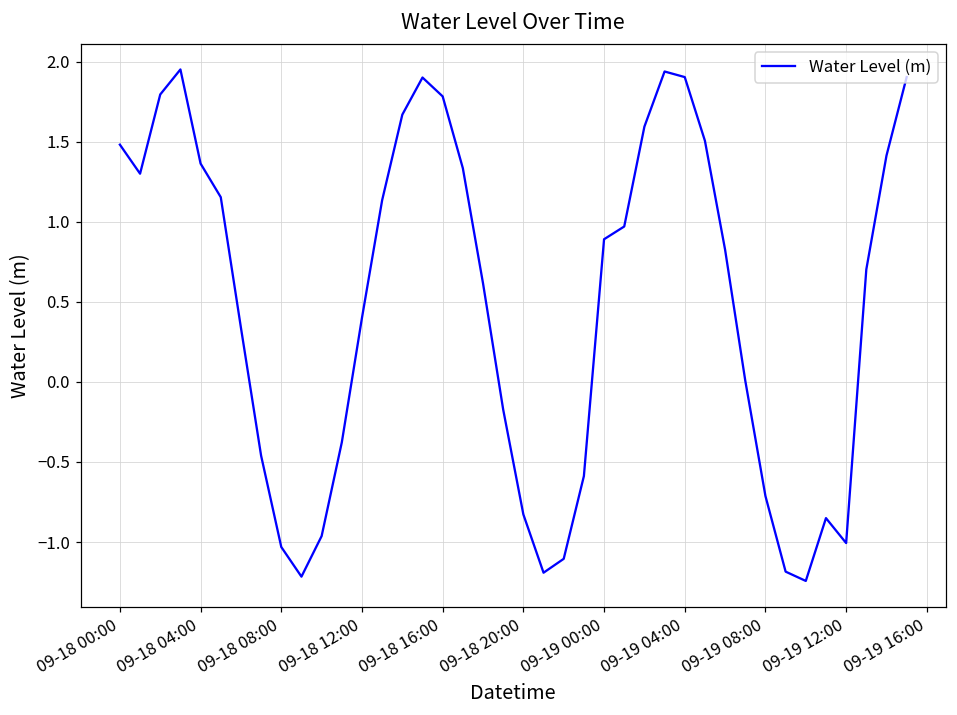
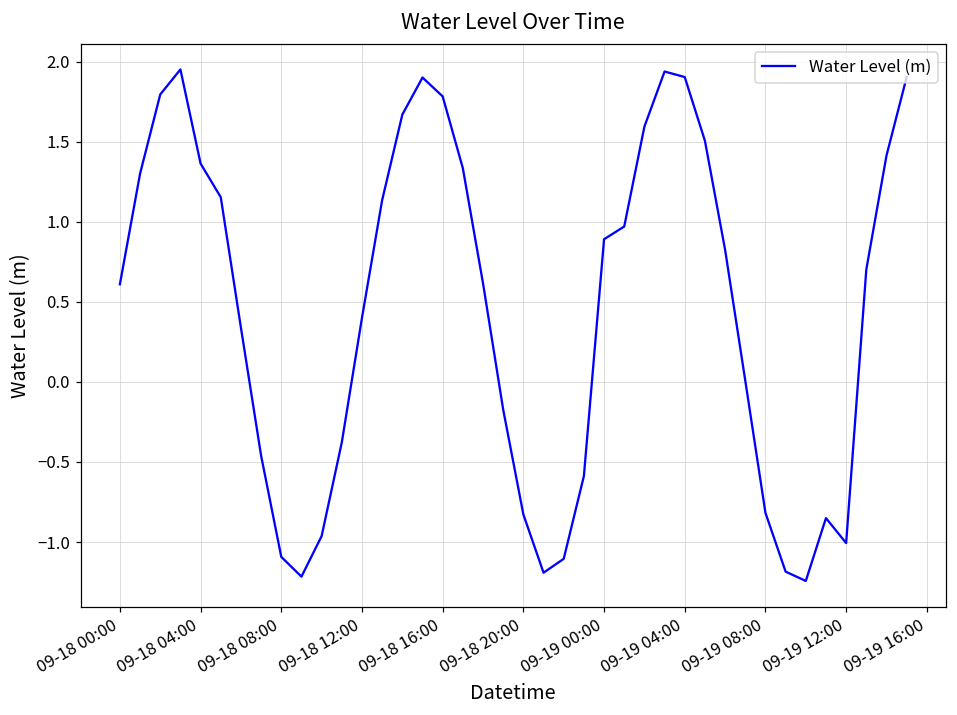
09-18 00:00: 1.48 -> 0.61
09-18 08:00: -1.03 -> -1.09
09-19 08:00: -0.71 -> -0.82
